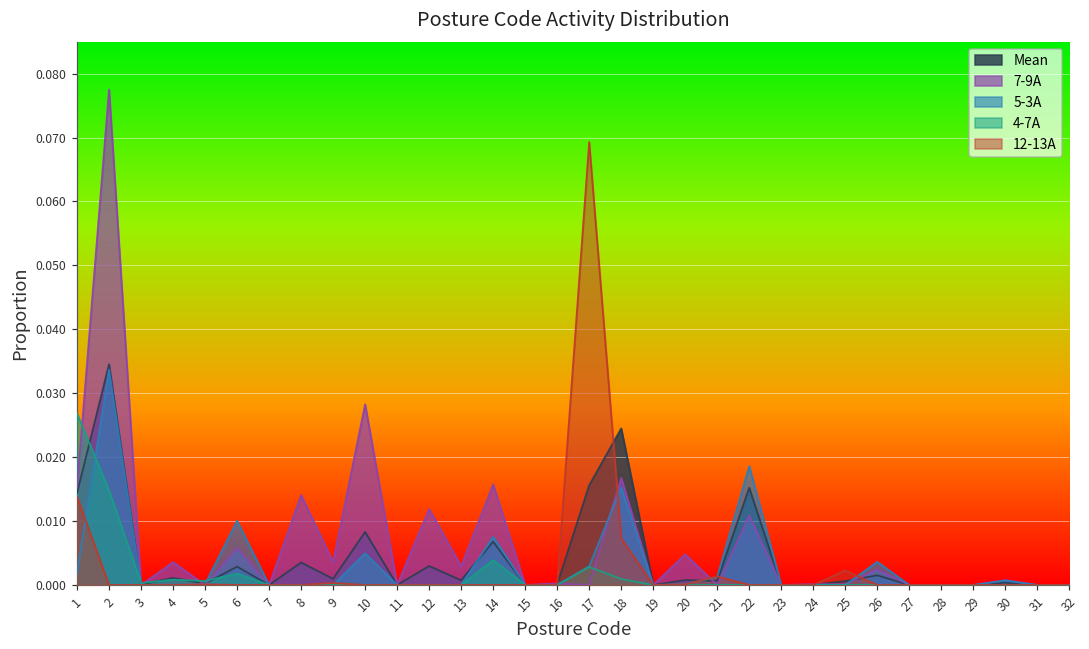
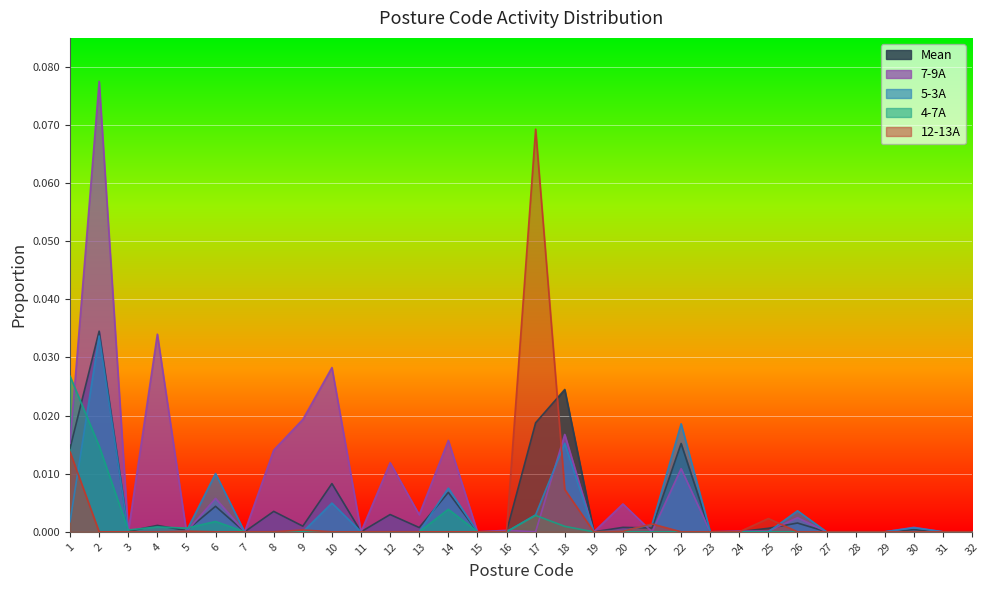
7-9A, 4: 0.004 -> 0.034
Mean, 6: 0.003 -> 0.004
7-9A, 9: 0.004 -> 0.019
Mean, 17: 0.016 -> 0.019
